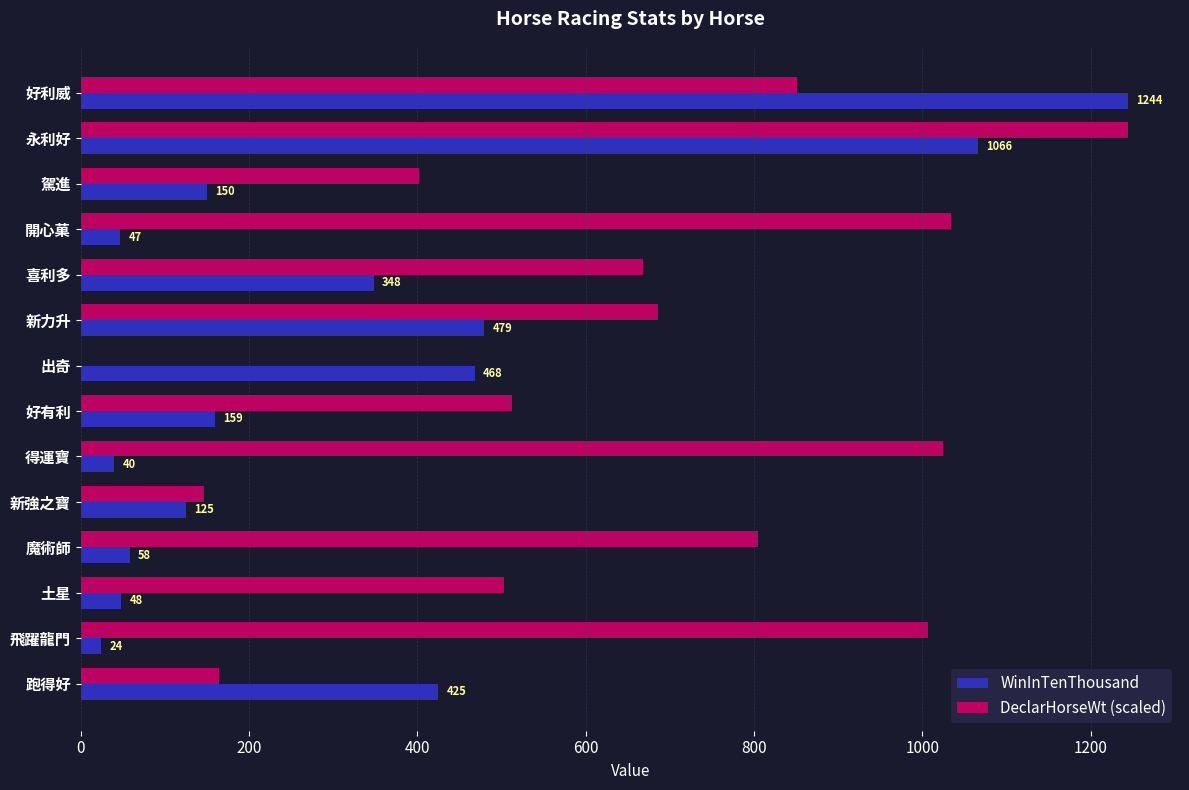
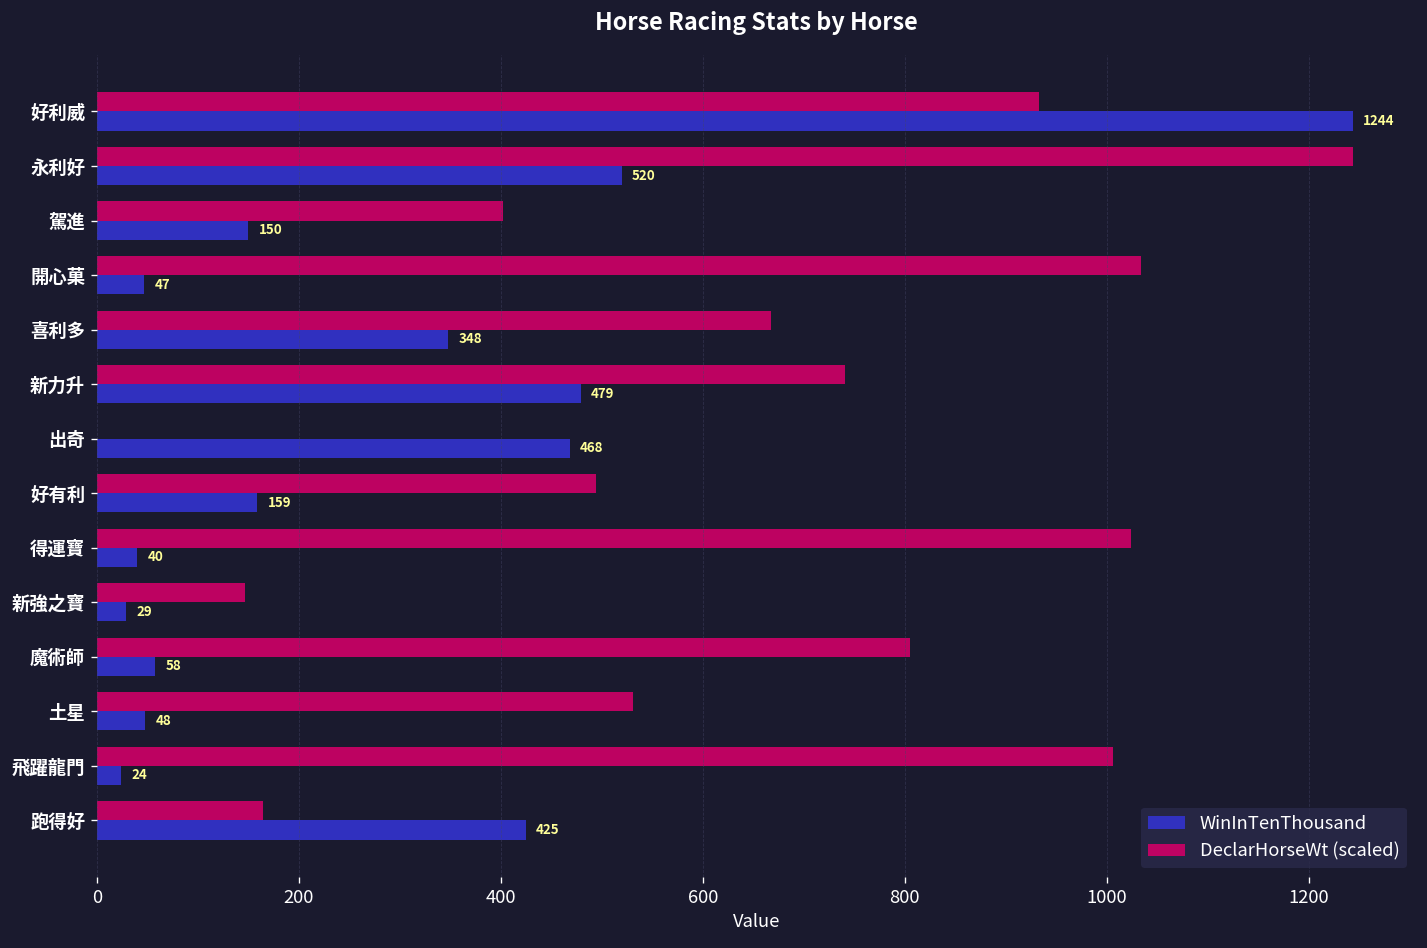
DeclarHorseWt (scaled), 好利威: 850 -> 930
WinInTenThousand, 永利好: 1066 -> 520
DeclarHorseWt (scaled), 新力升: 690 -> 740
DeclarHorseWt (scaled), 好有利: 510 -> 490
WinInTenThousand, 新強之寶: 125 -> 29
DeclarHorseWt (scaled), 土星: 500 -> 530
